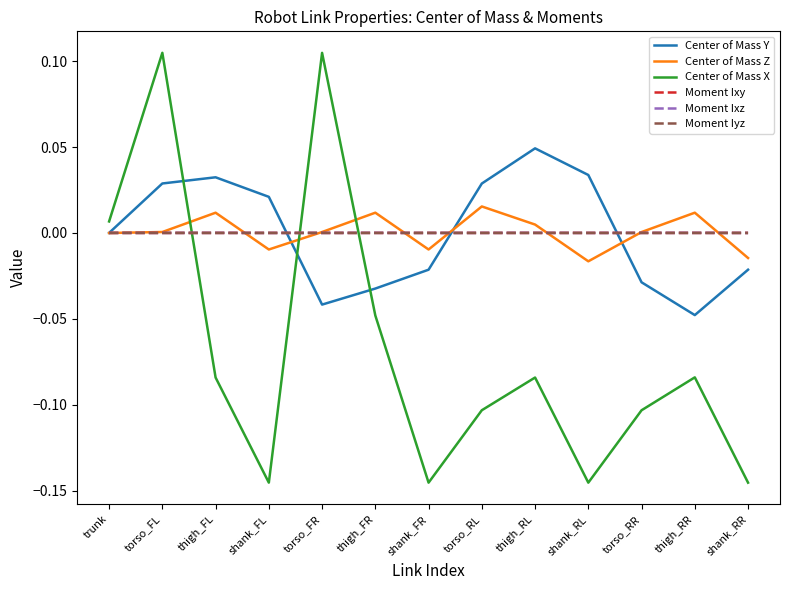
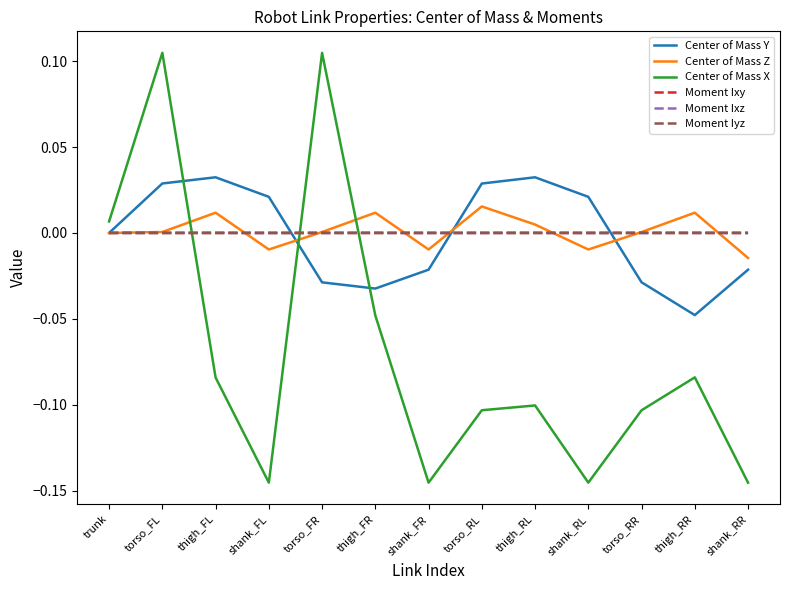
Center of Mass Y, torso_FR: -0.042 -> -0.029
Center of Mass Y, thigh_RL: 0.049 -> 0.032
Center of Mass X, thigh_RL: -0.084 -> -0.100
Center of Mass Y, shank_RL: 0.034 -> 0.021
Center of Mass Z, shank_RL: -0.017 -> -0.010
